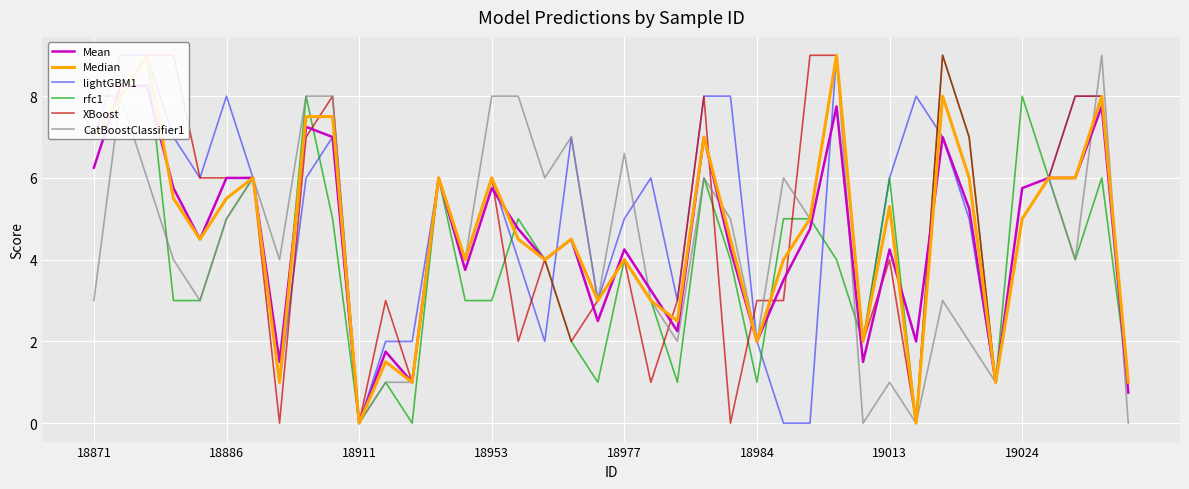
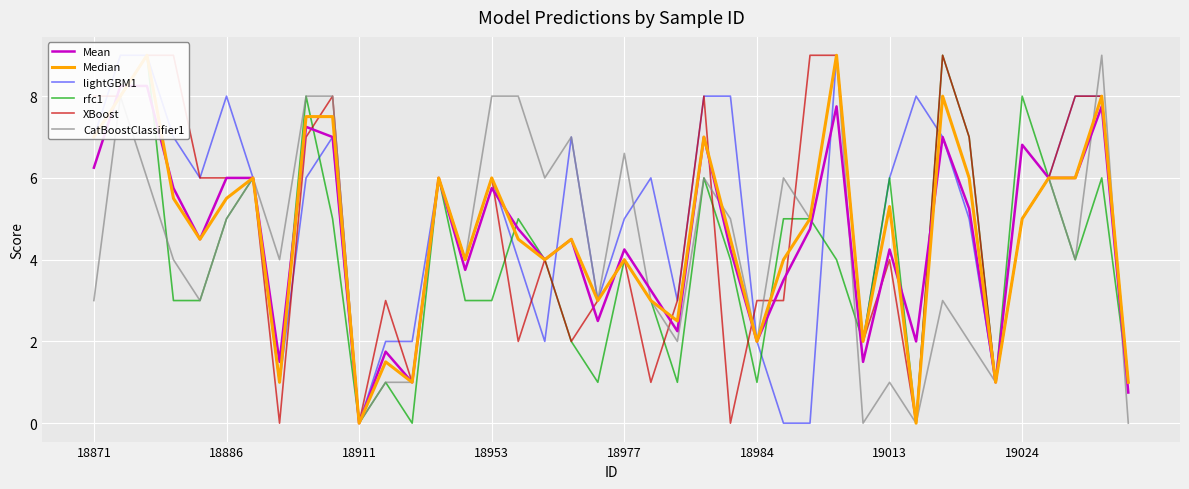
Mean, 19024: 5.8 -> 6.8
